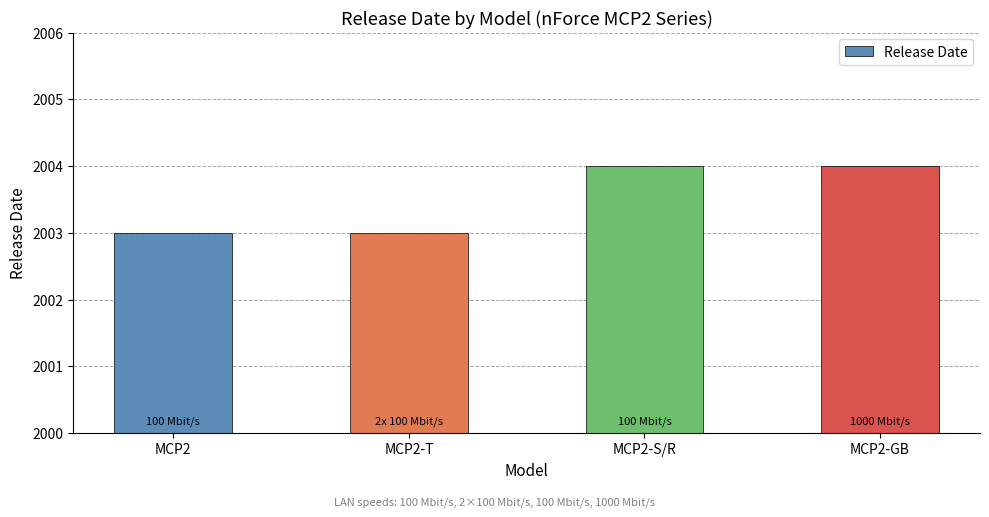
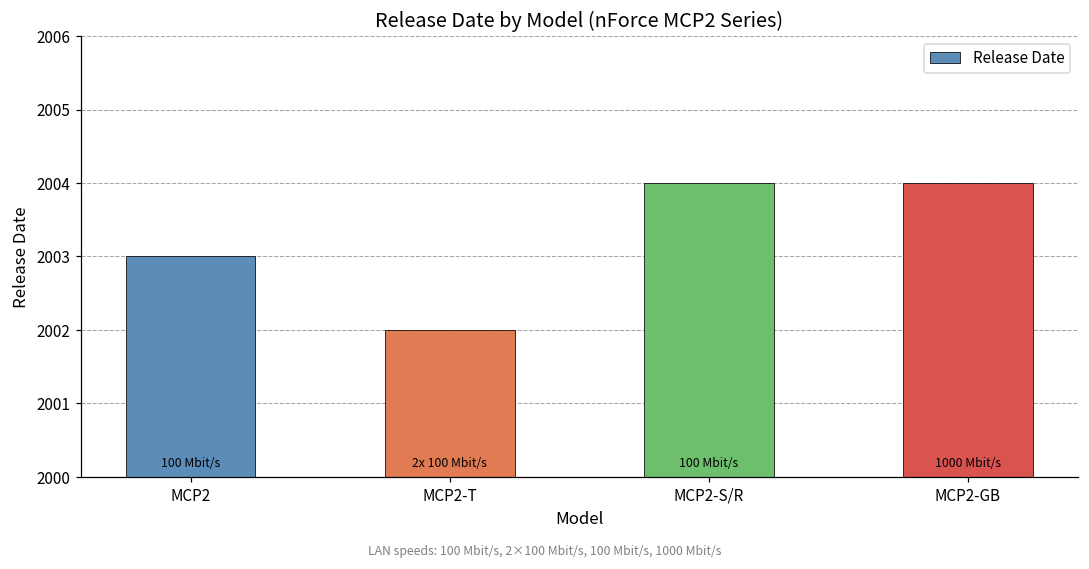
MCP2-T: 2003 -> 2002
